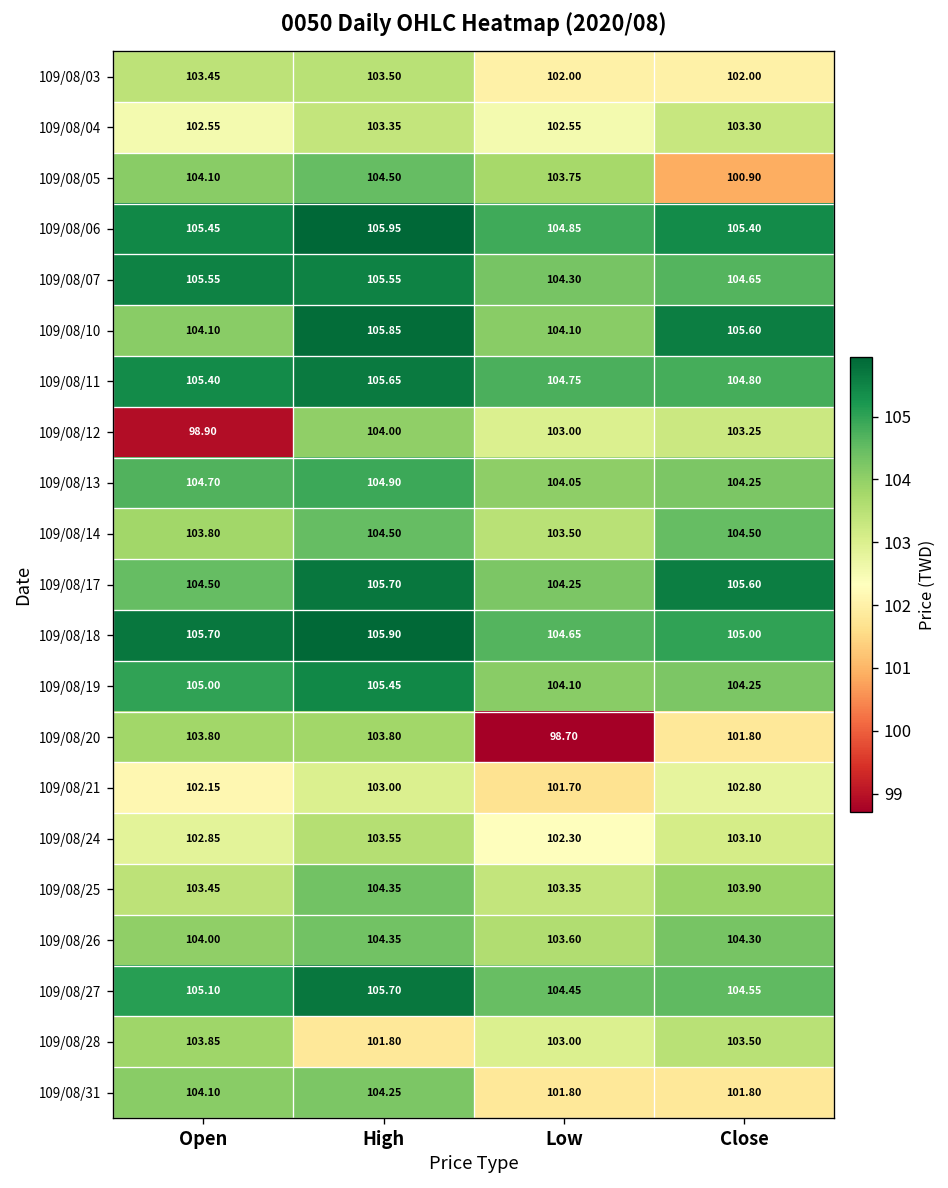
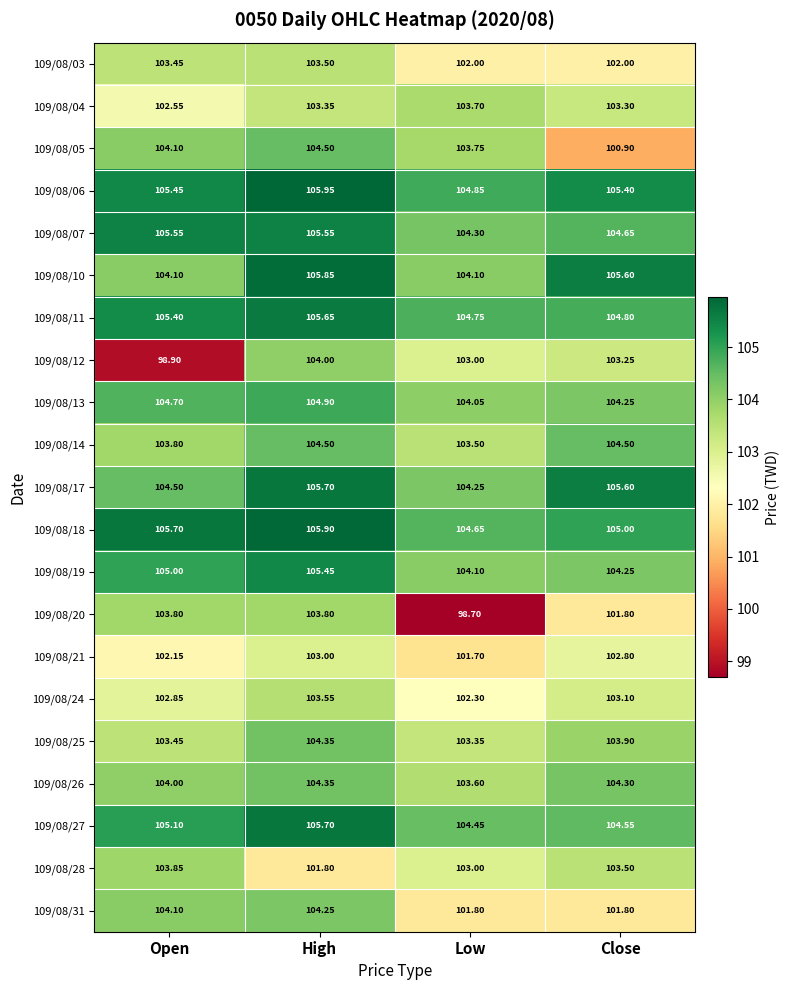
109/08/04, Low: 102.55 -> 103.70
